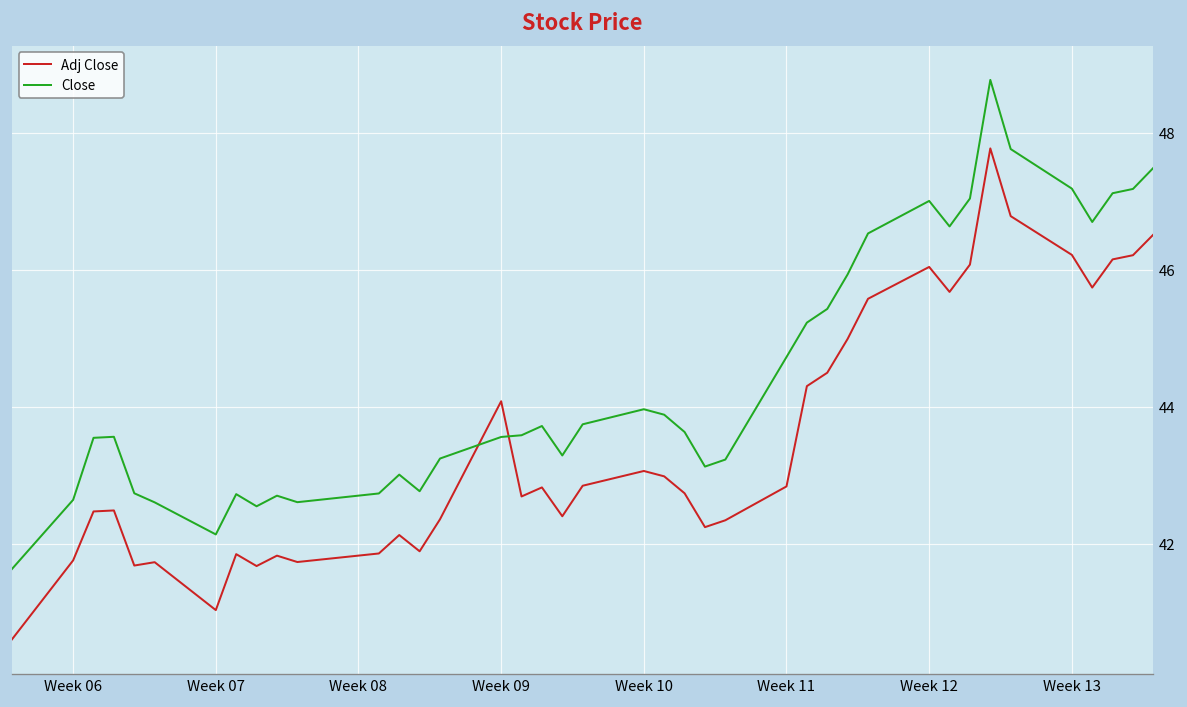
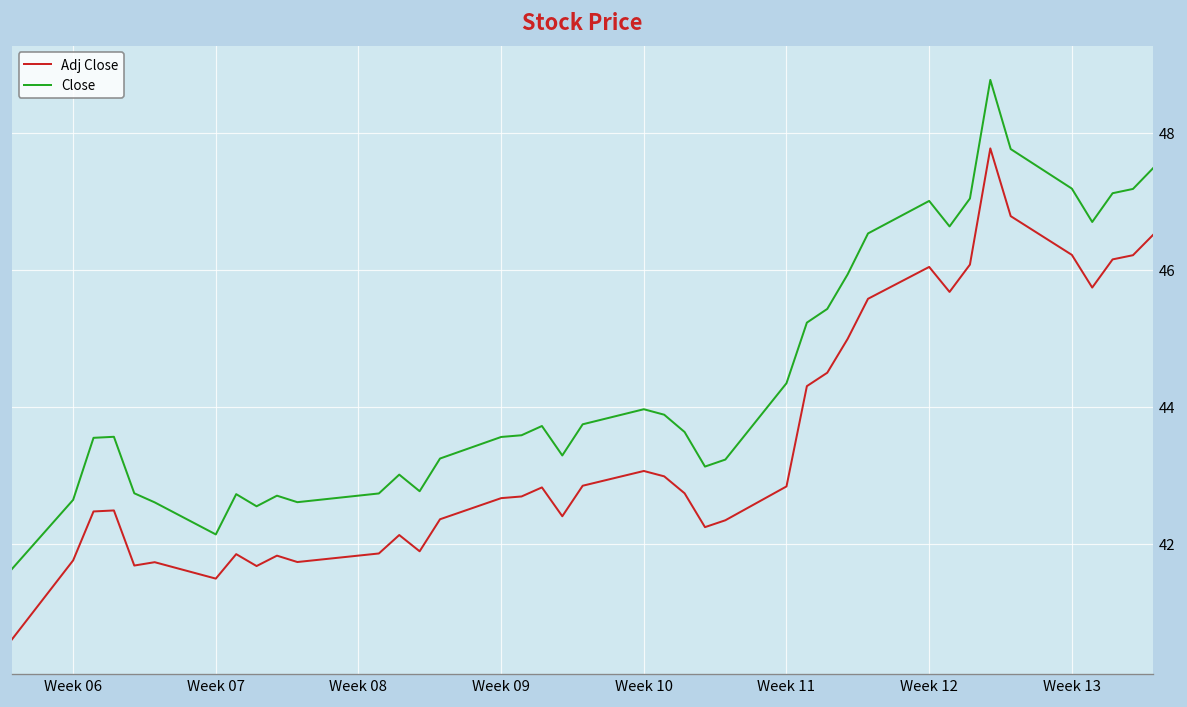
Adj Close, Week 07: 41.0 -> 41.5
Adj Close, Week 09: 44.1 -> 42.7
Close, Week 11: 44.7 -> 44.3
